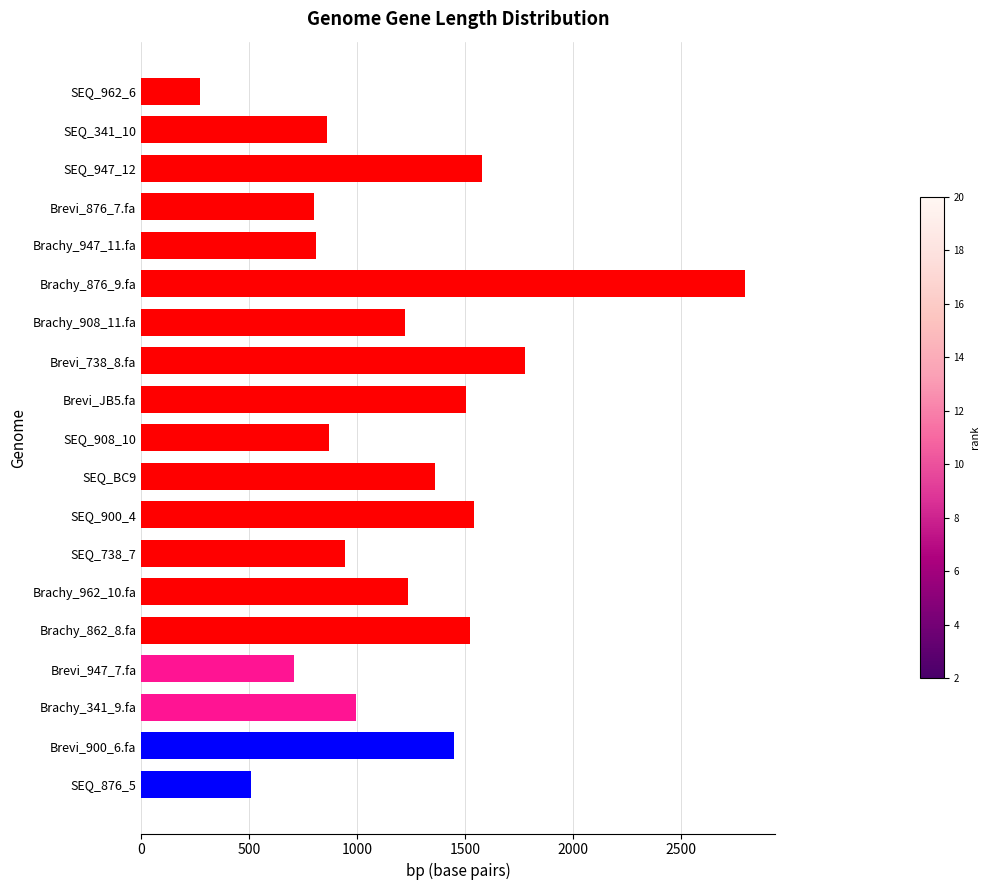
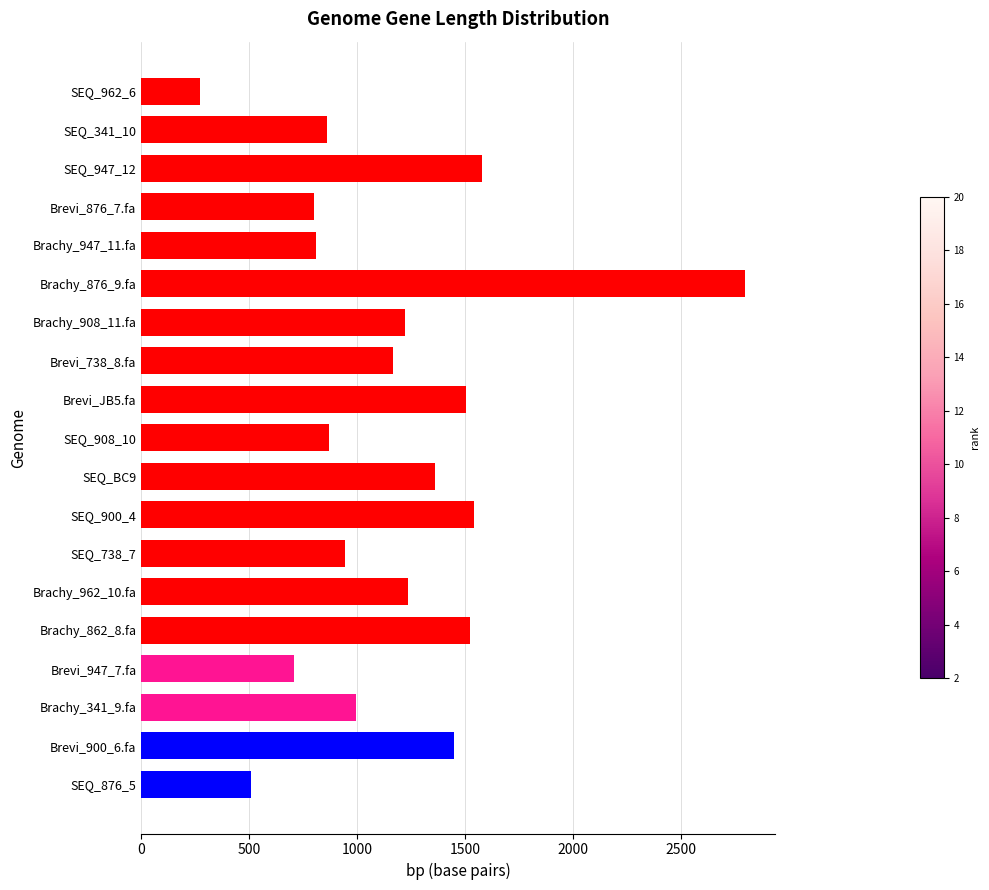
Brevi_738_8.fa: 1780 -> 1170
